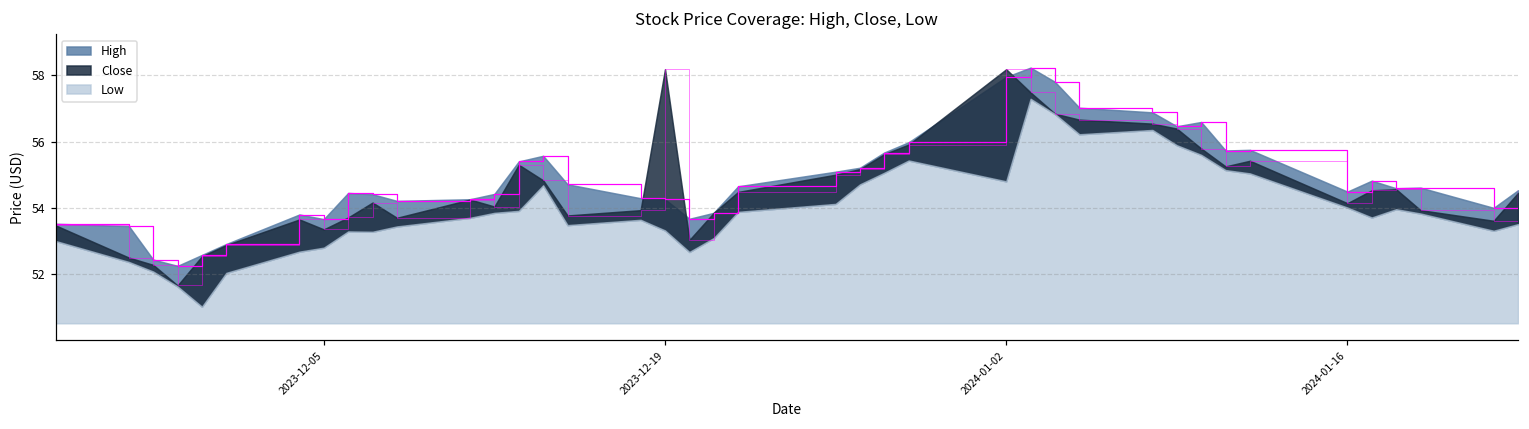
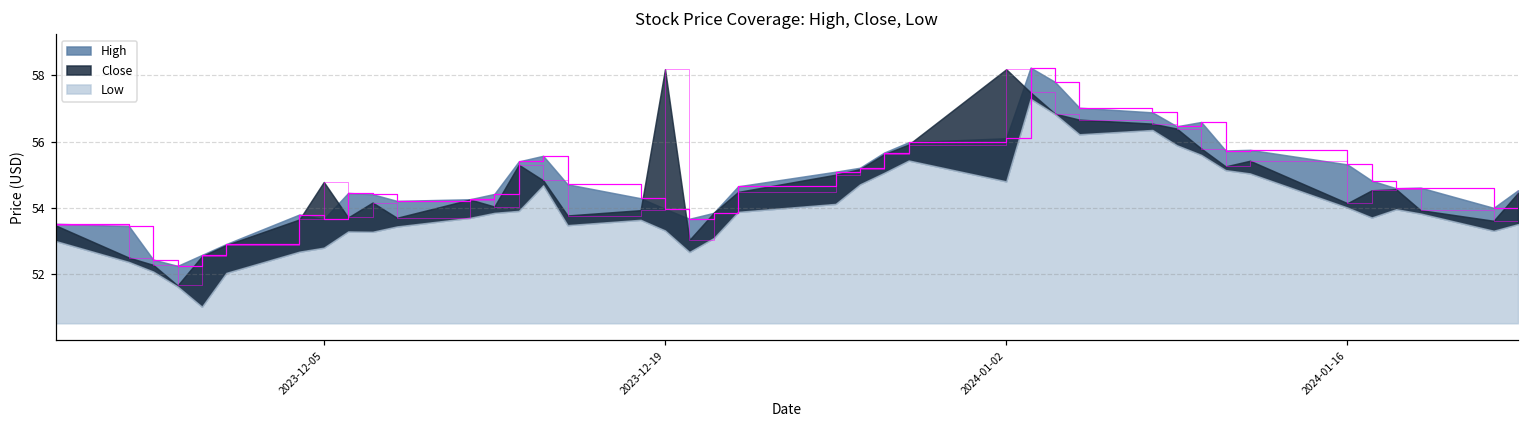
Close, 2023-12-05: 53.4 -> 54.8
High, 2023-12-19: 54.3 -> 54.0
High, 2024-01-02: 58.0 -> 56.1
High, 2024-01-16: 54.5 -> 55.3
